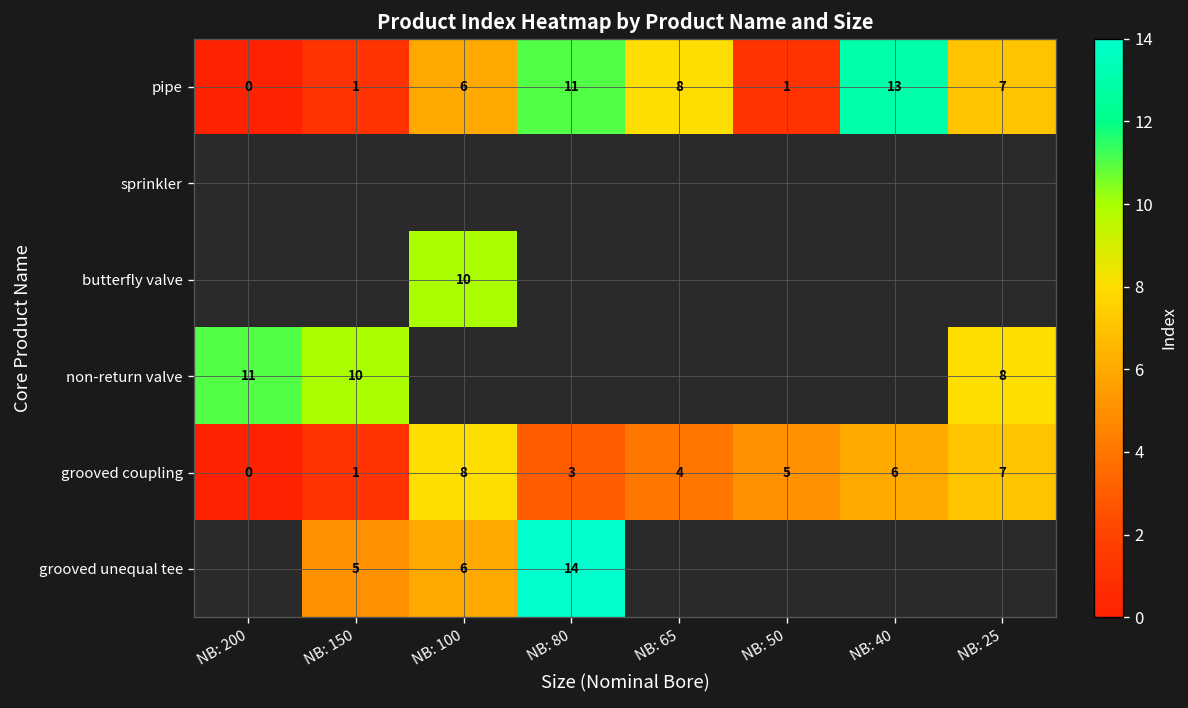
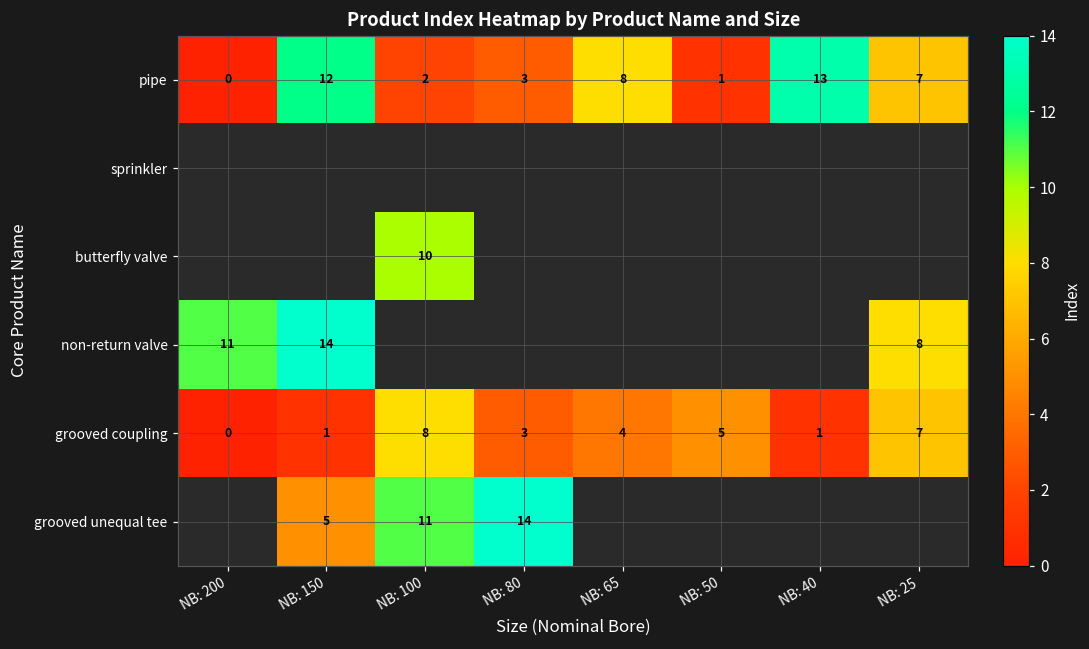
pipe, NB: 150: 1 -> 12
pipe, NB: 100: 6 -> 2
pipe, NB: 80: 11 -> 3
non-return valve, NB: 150: 10 -> 14
grooved coupling, NB: 40: 6 -> 1
grooved unequal tee, NB: 100: 6 -> 11
